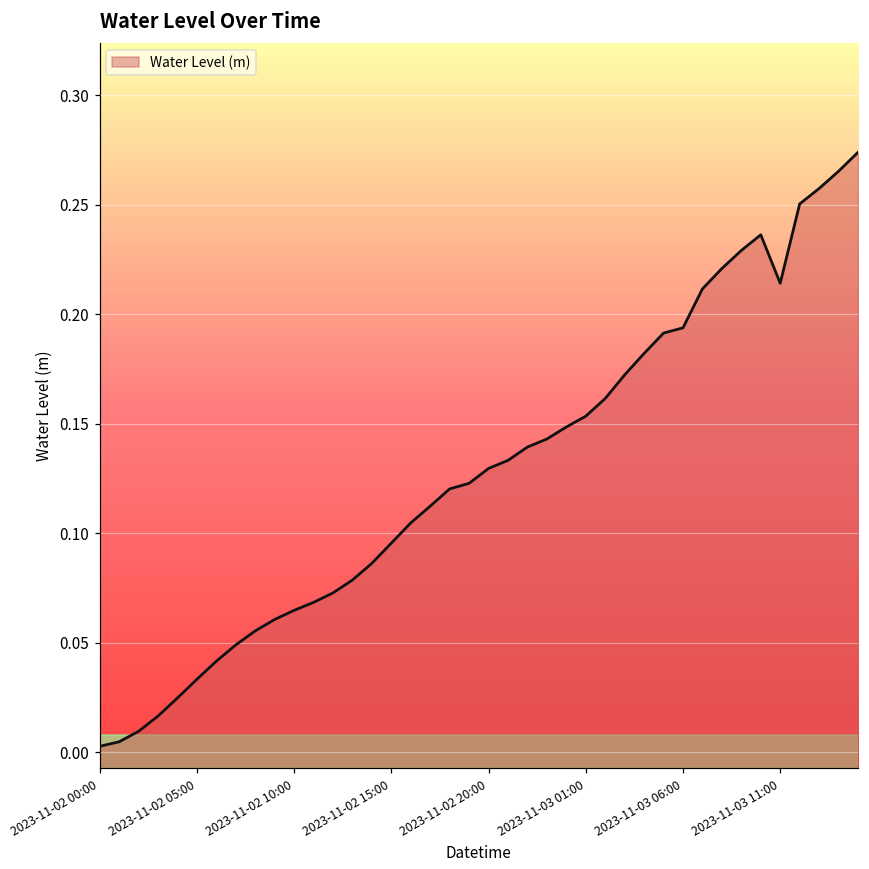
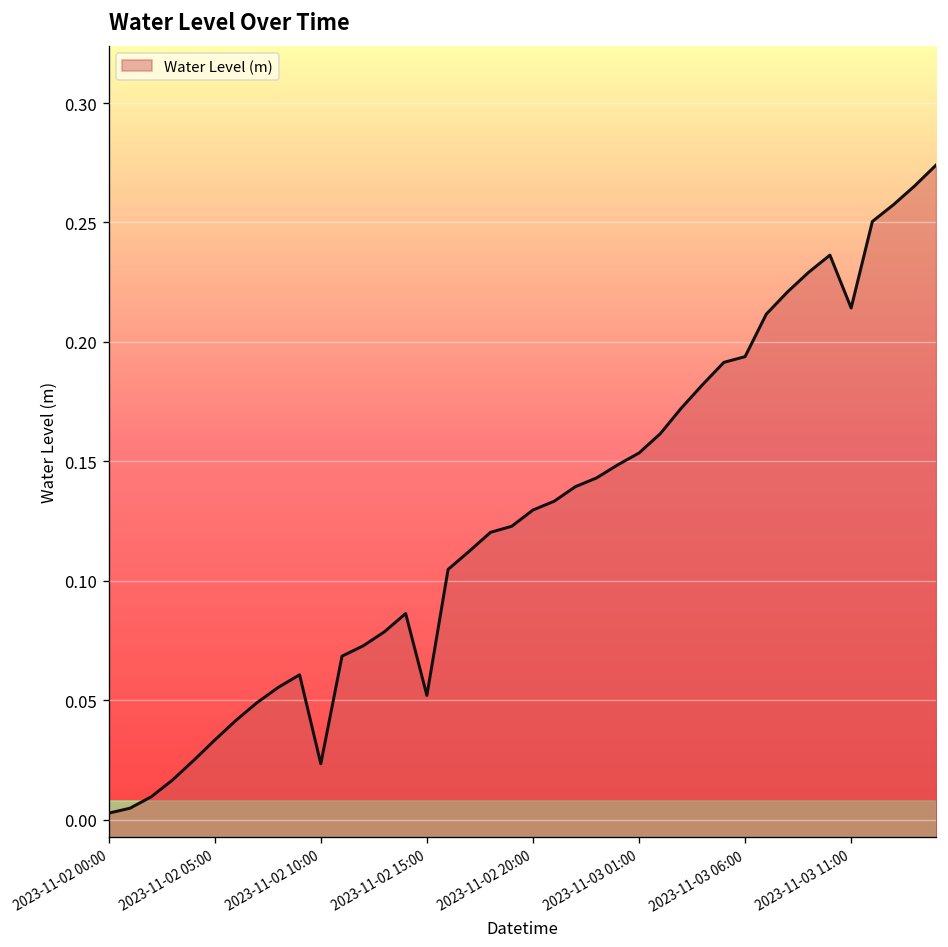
2023-11-02 10:00: 0.065 -> 0.023
2023-11-02 15:00: 0.096 -> 0.052
